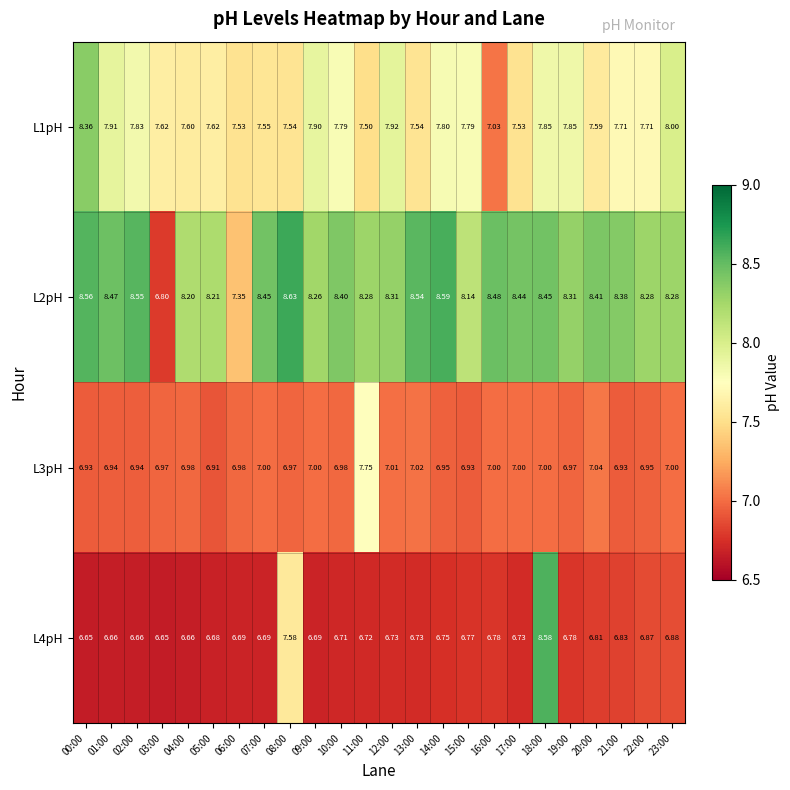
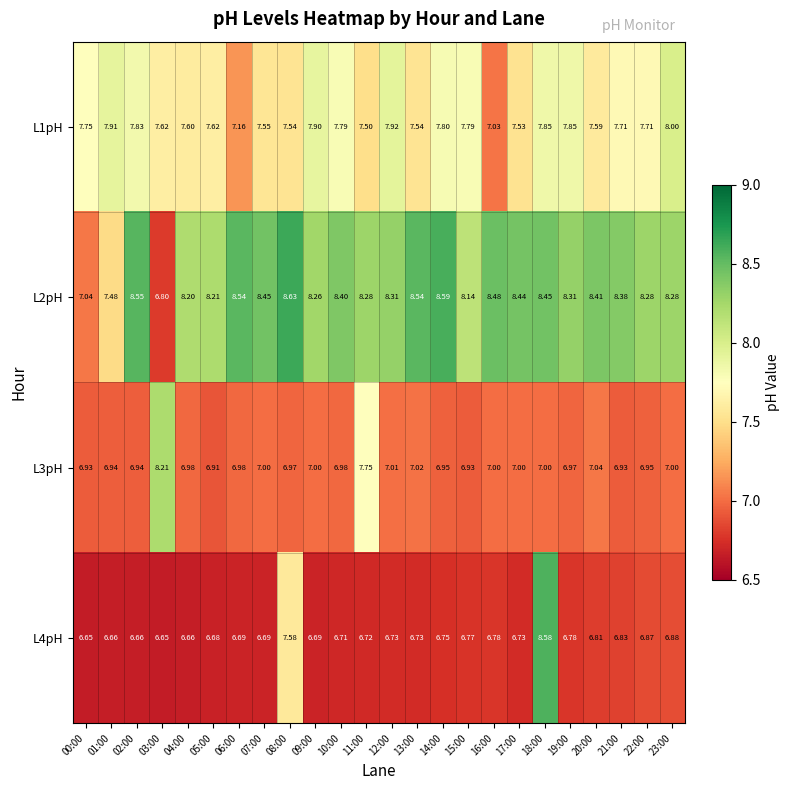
L1pH, 00:00: 8.36 -> 7.75
L1pH, 06:00: 7.53 -> 7.16
L2pH, 00:00: 8.56 -> 7.04
L2pH, 01:00: 8.47 -> 7.48
L2pH, 06:00: 7.35 -> 8.54
L3pH, 03:00: 6.97 -> 8.21
